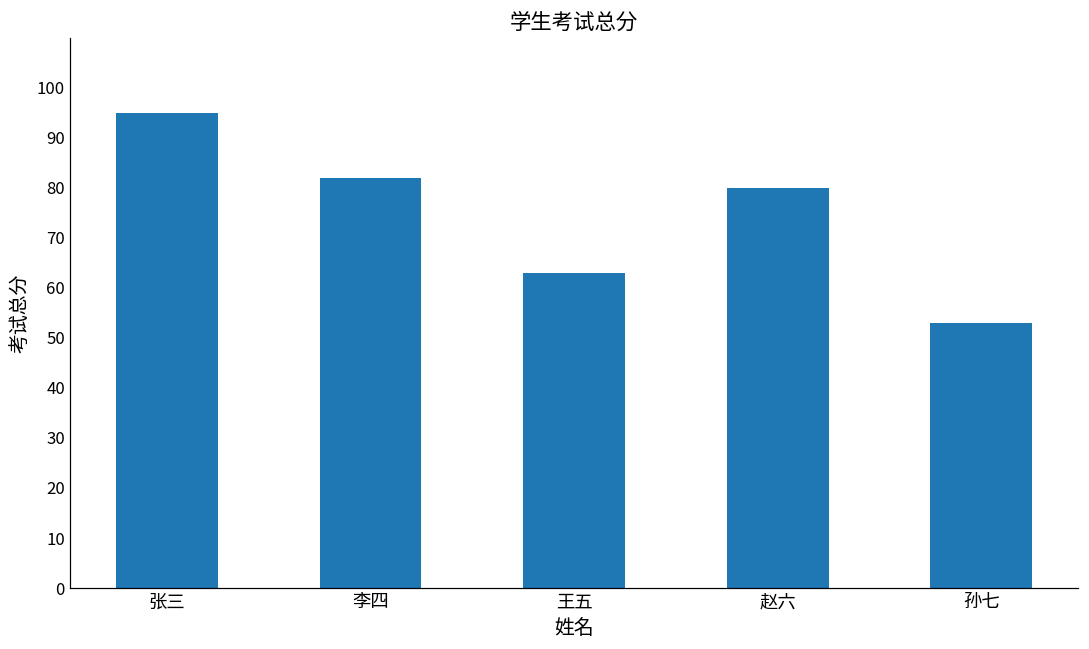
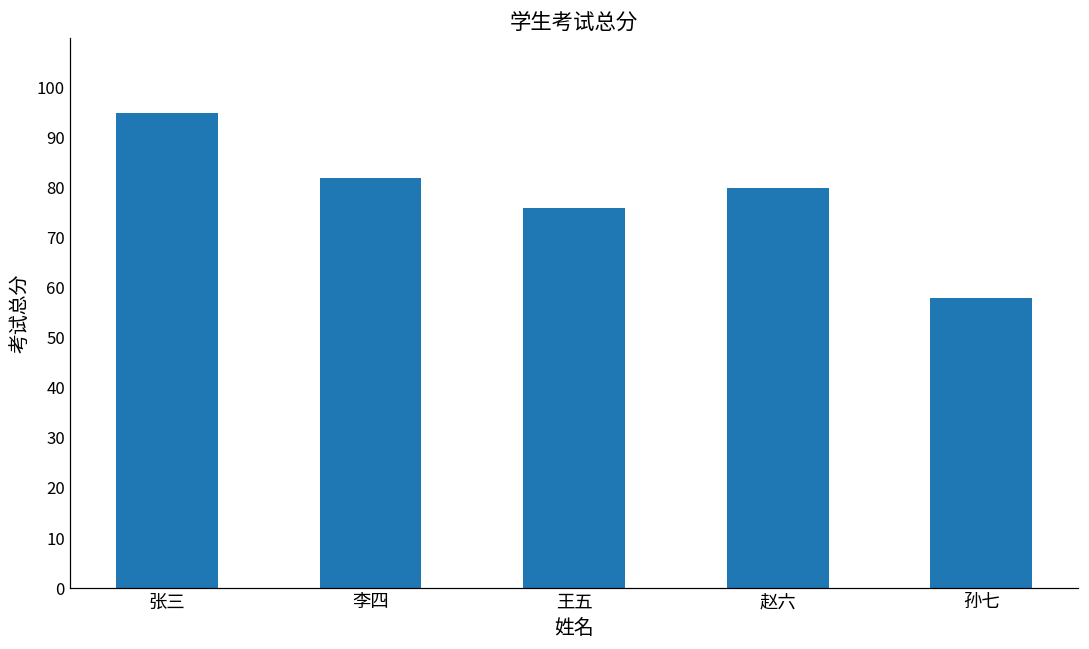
王五: 63 -> 76
孙七: 53 -> 58
